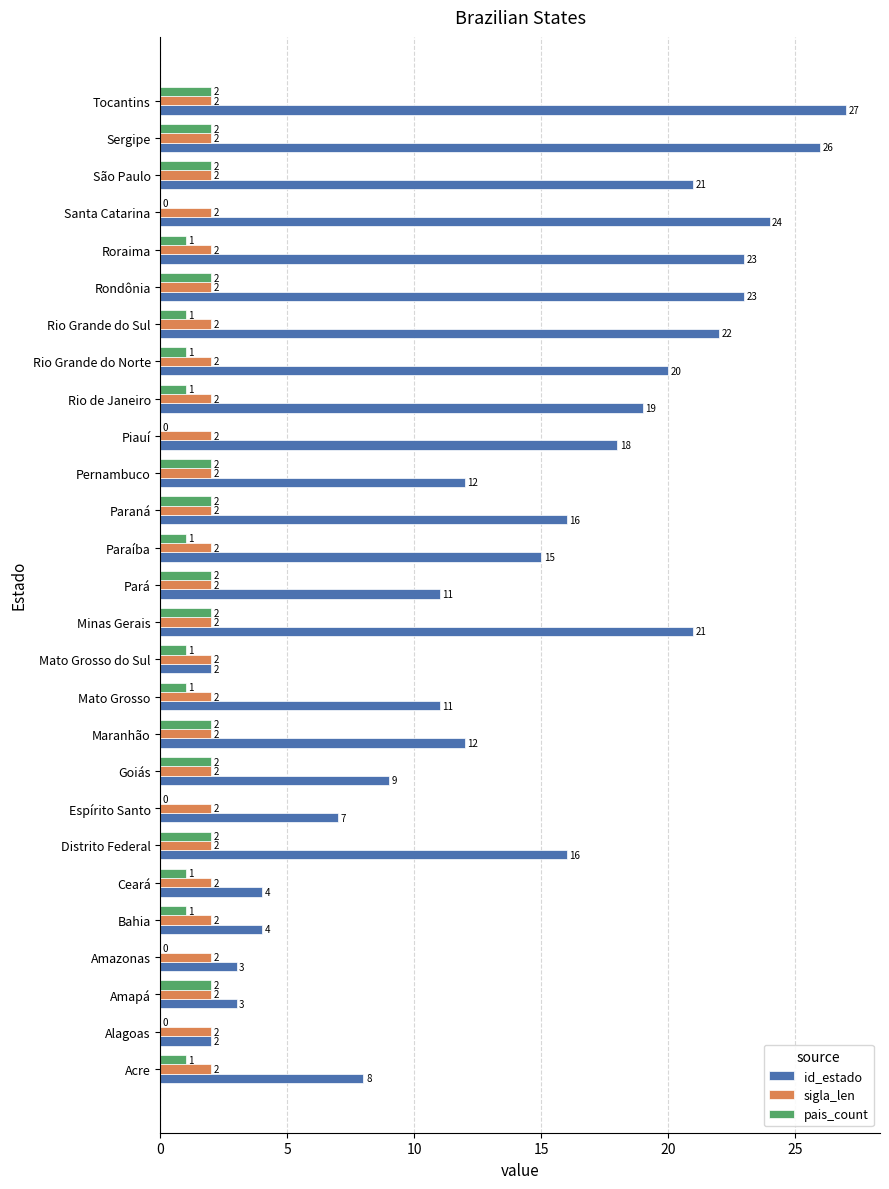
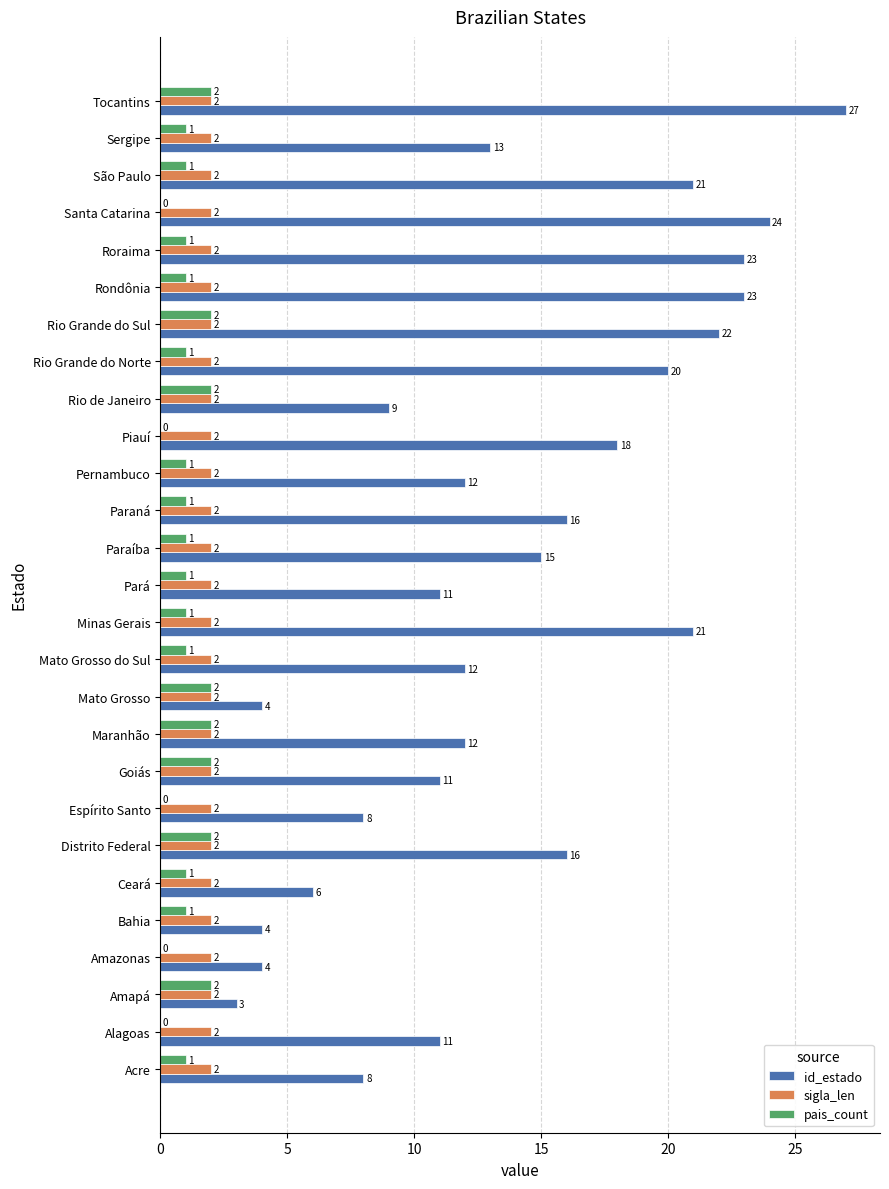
pais_count, Sergipe: 2 -> 1
id_estado, Sergipe: 26 -> 13
pais_count, São Paulo: 2 -> 1
pais_count, Rondônia: 2 -> 1
pais_count, Rio Grande do Sul: 1 -> 2
pais_count, Rio de Janeiro: 1 -> 2
id_estado, Rio de Janeiro: 19 -> 9
pais_count, Pernambuco: 2 -> 1
pais_count, Paraná: 2 -> 1
pais_count, Pará: 2 -> 1
pais_count, Minas Gerais: 2 -> 1
id_estado, Mato Grosso do Sul: 2 -> 12
pais_count, Mato Grosso: 1 -> 2
id_estado, Mato Grosso: 11 -> 4
id_estado, Goiás: 9 -> 11
id_estado, Espírito Santo: 7 -> 8
id_estado, Ceará: 4 -> 6
id_estado, Amazonas: 3 -> 4
id_estado, Alagoas: 2 -> 11
